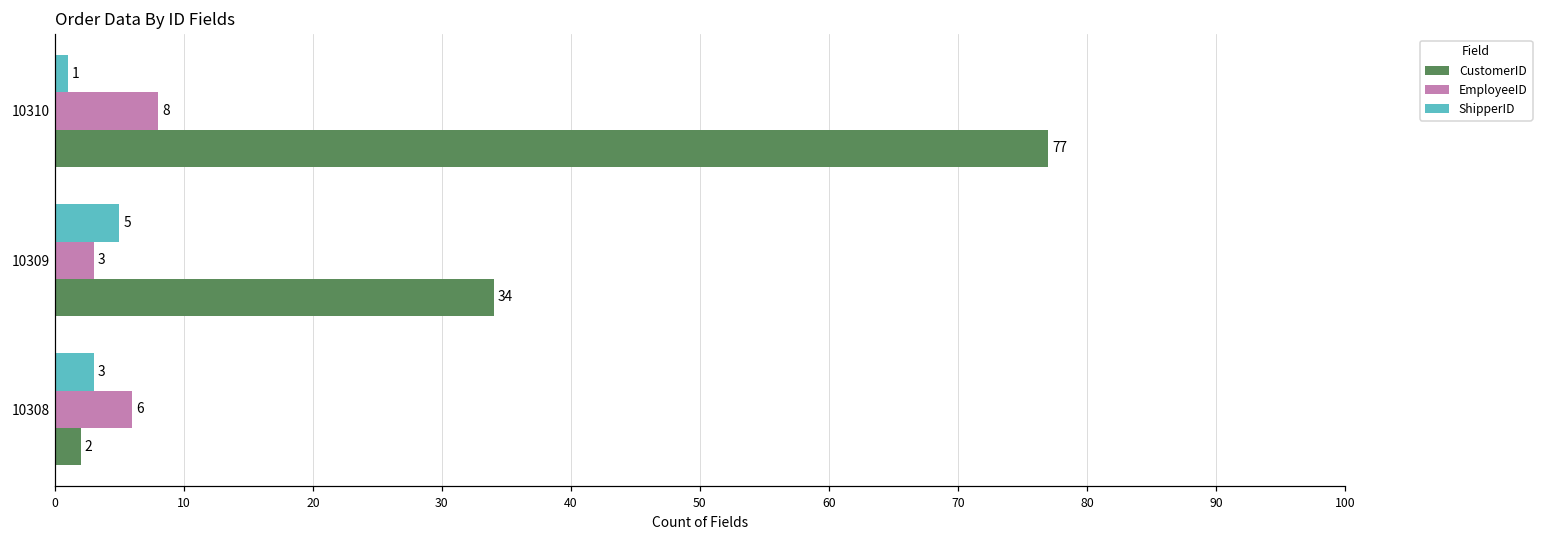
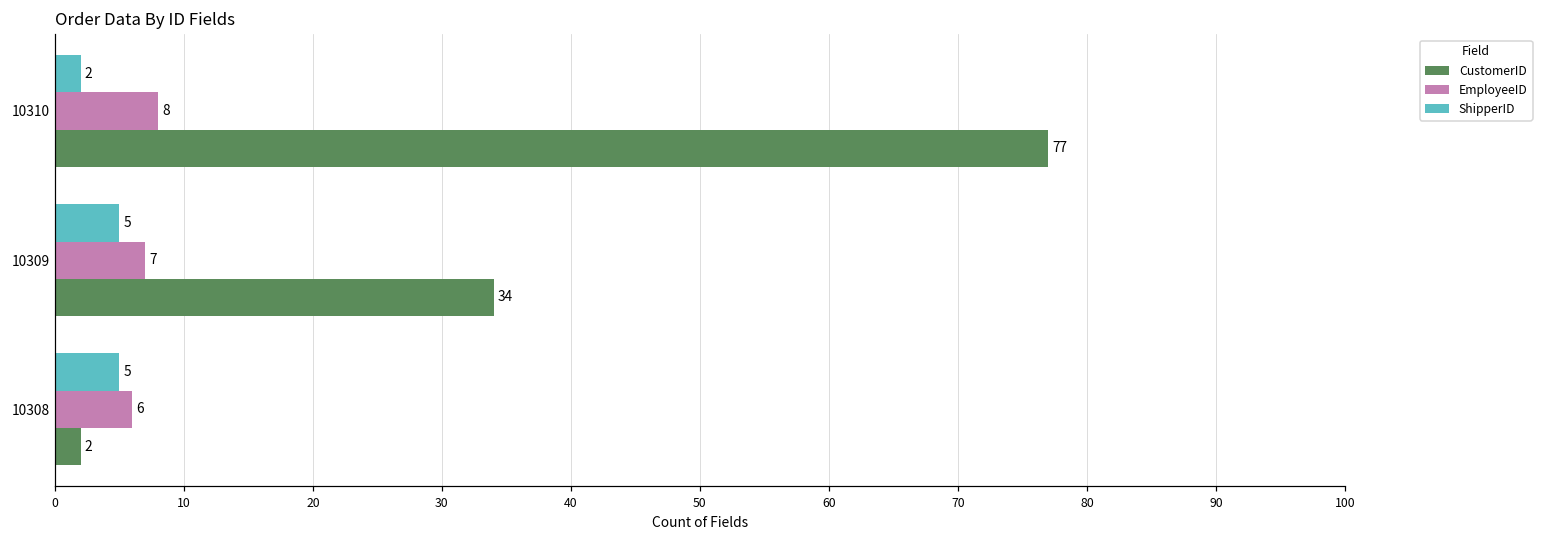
ShipperID, 10310: 1 -> 2
EmployeeID, 10309: 3 -> 7
ShipperID, 10308: 3 -> 5
